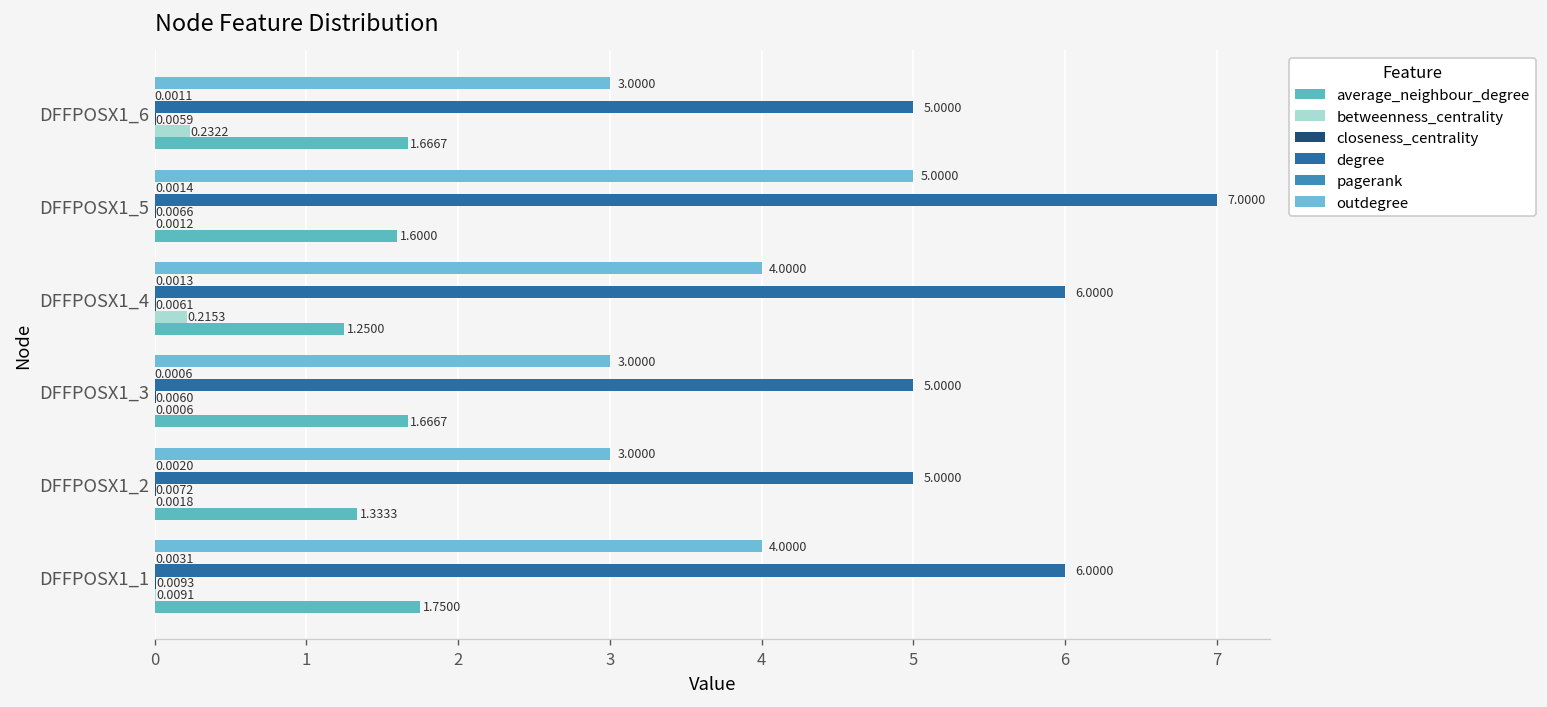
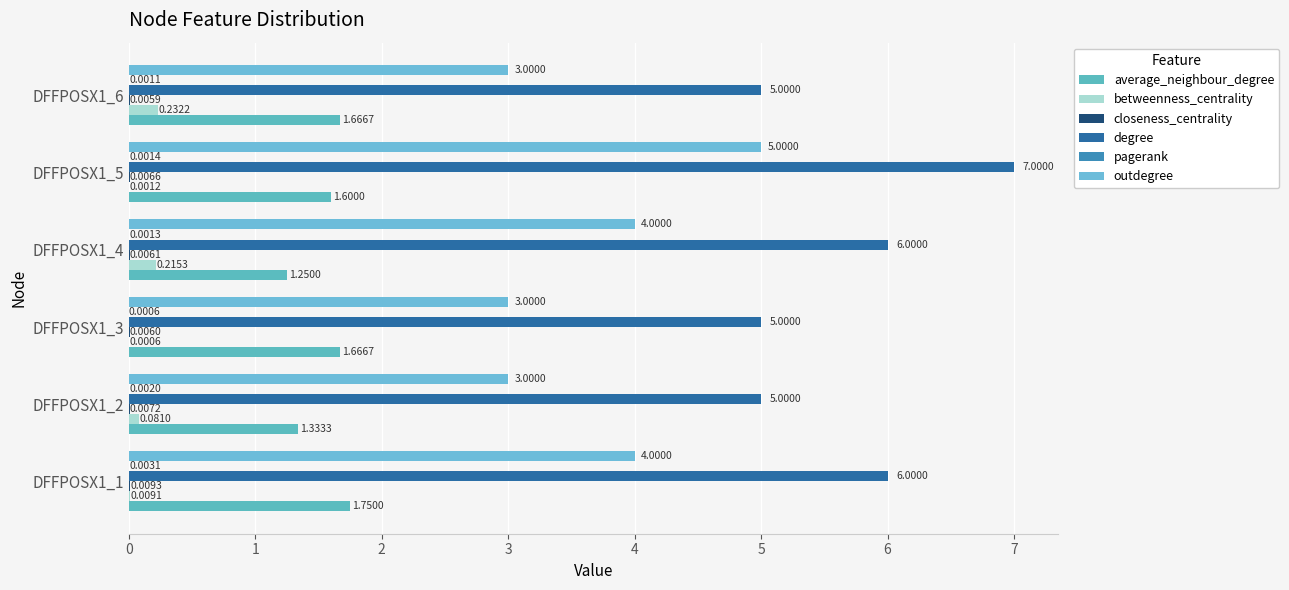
betweenness_centrality, DFFPOSX1_2: 0.0018 -> 0.0810
